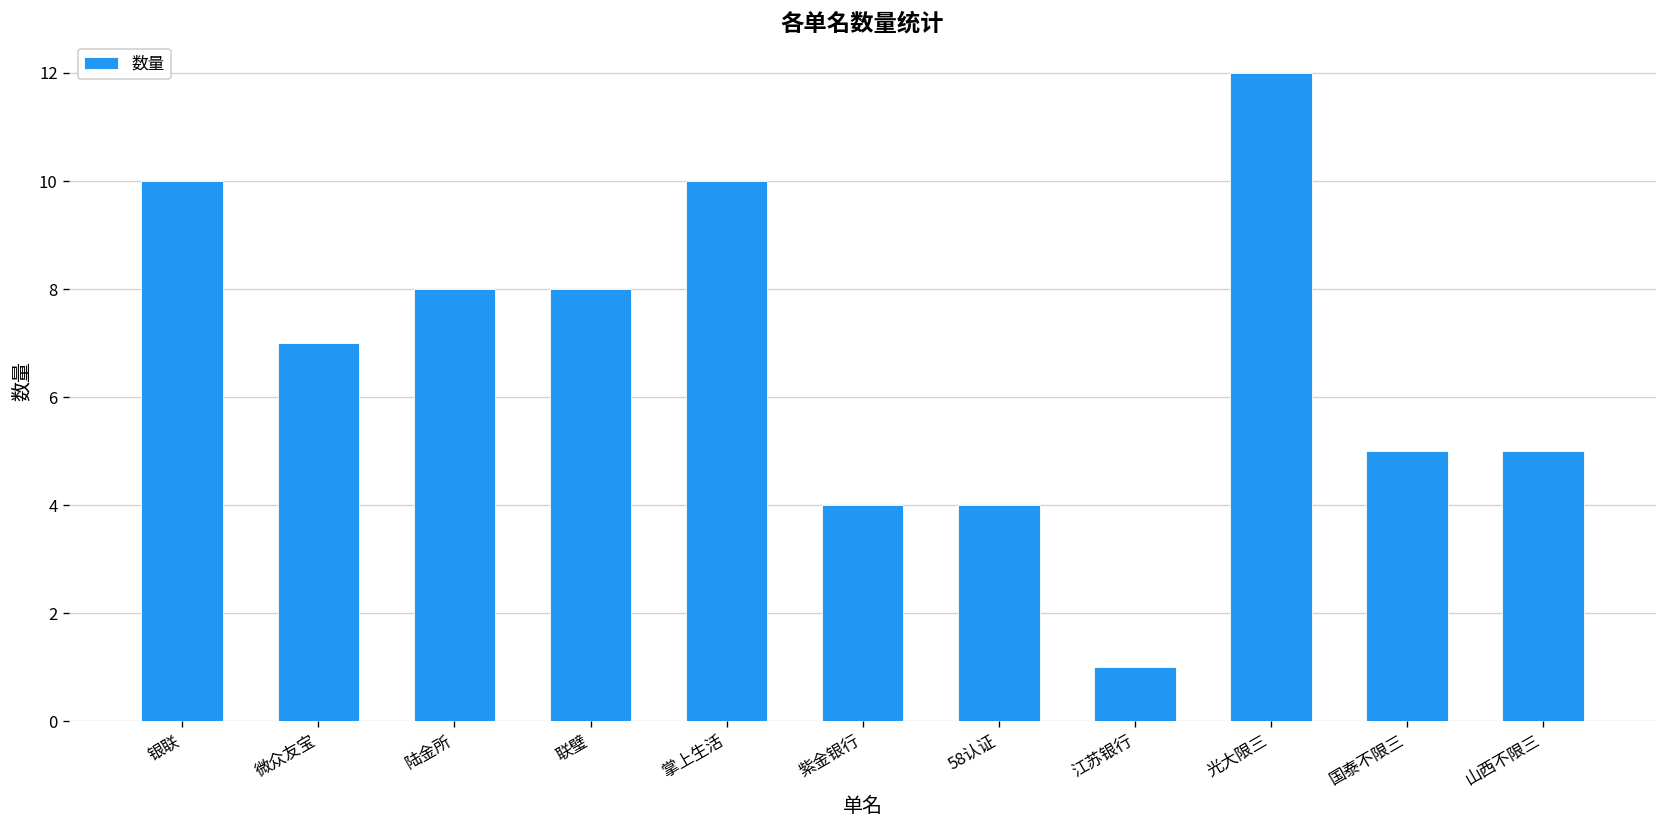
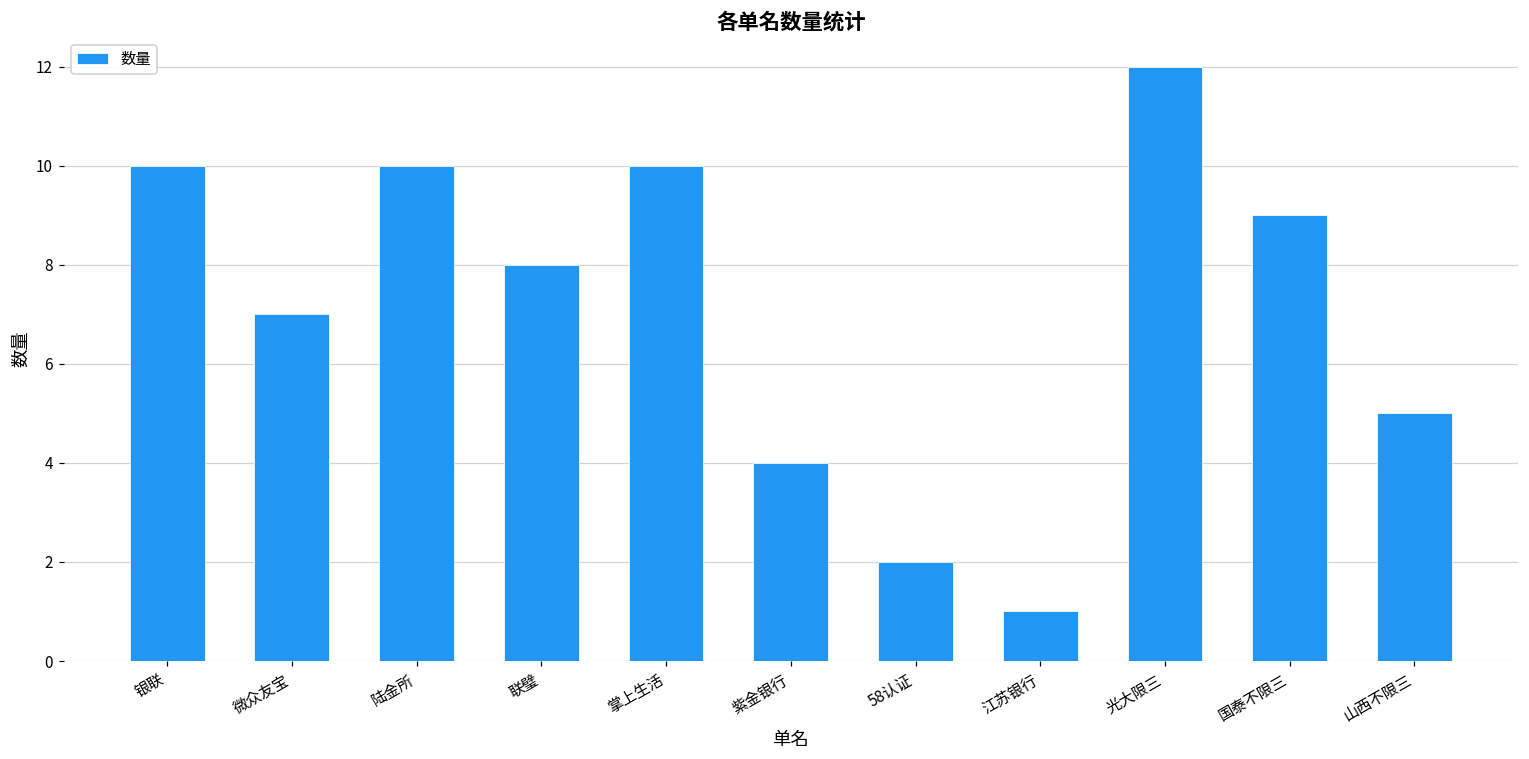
陆金所: 8 -> 10
58认证: 4 -> 2
国泰不限三: 5 -> 9
